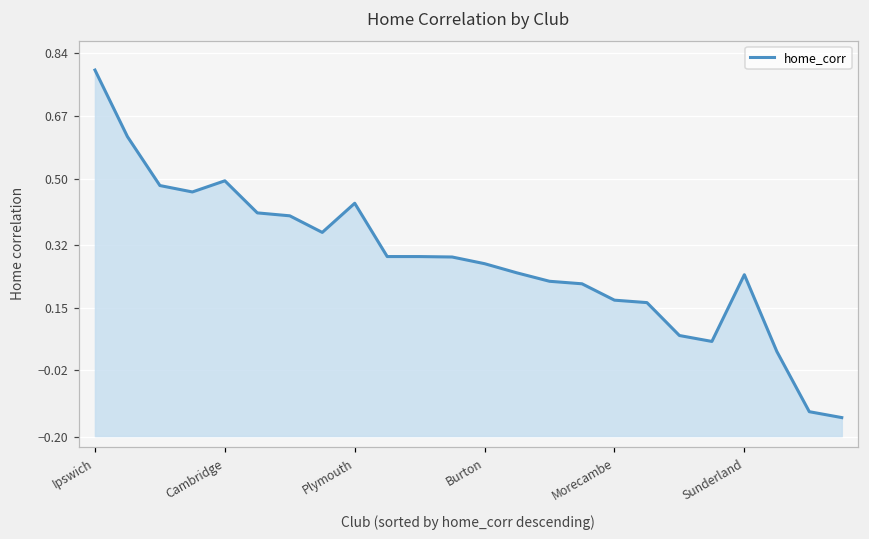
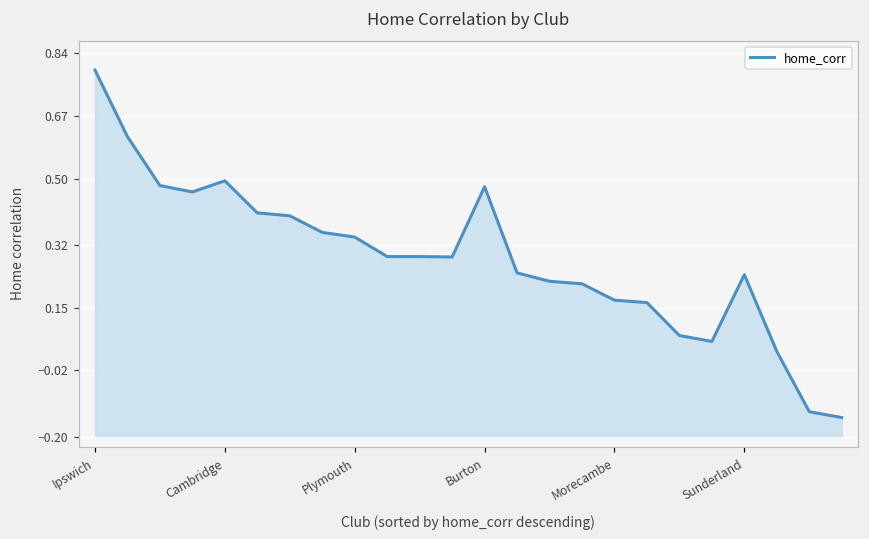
Plymouth: 0.43 -> 0.34
Burton: 0.27 -> 0.48
